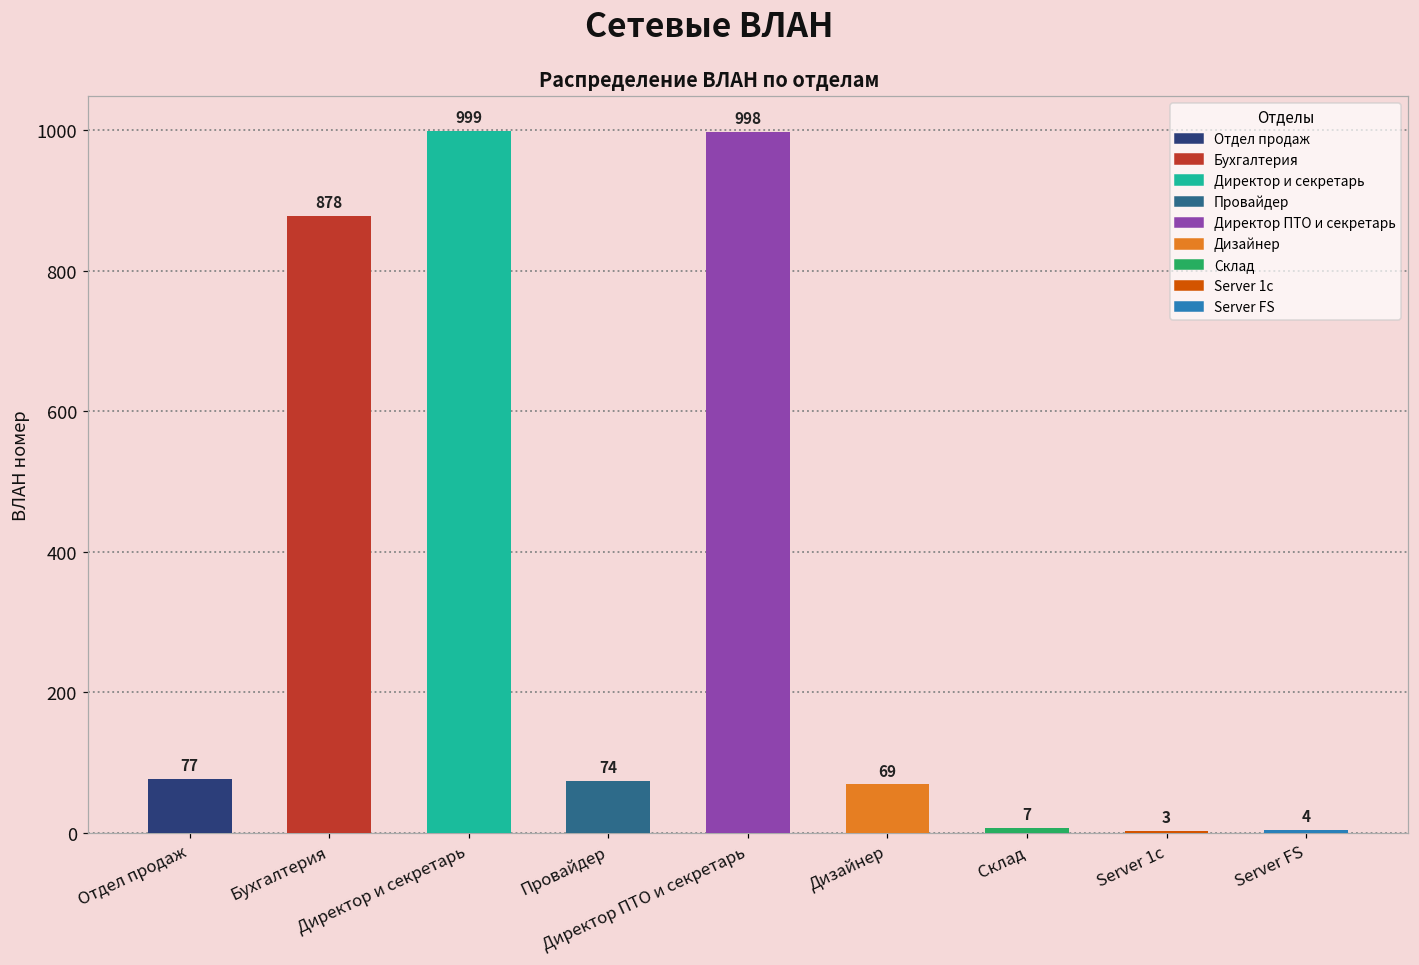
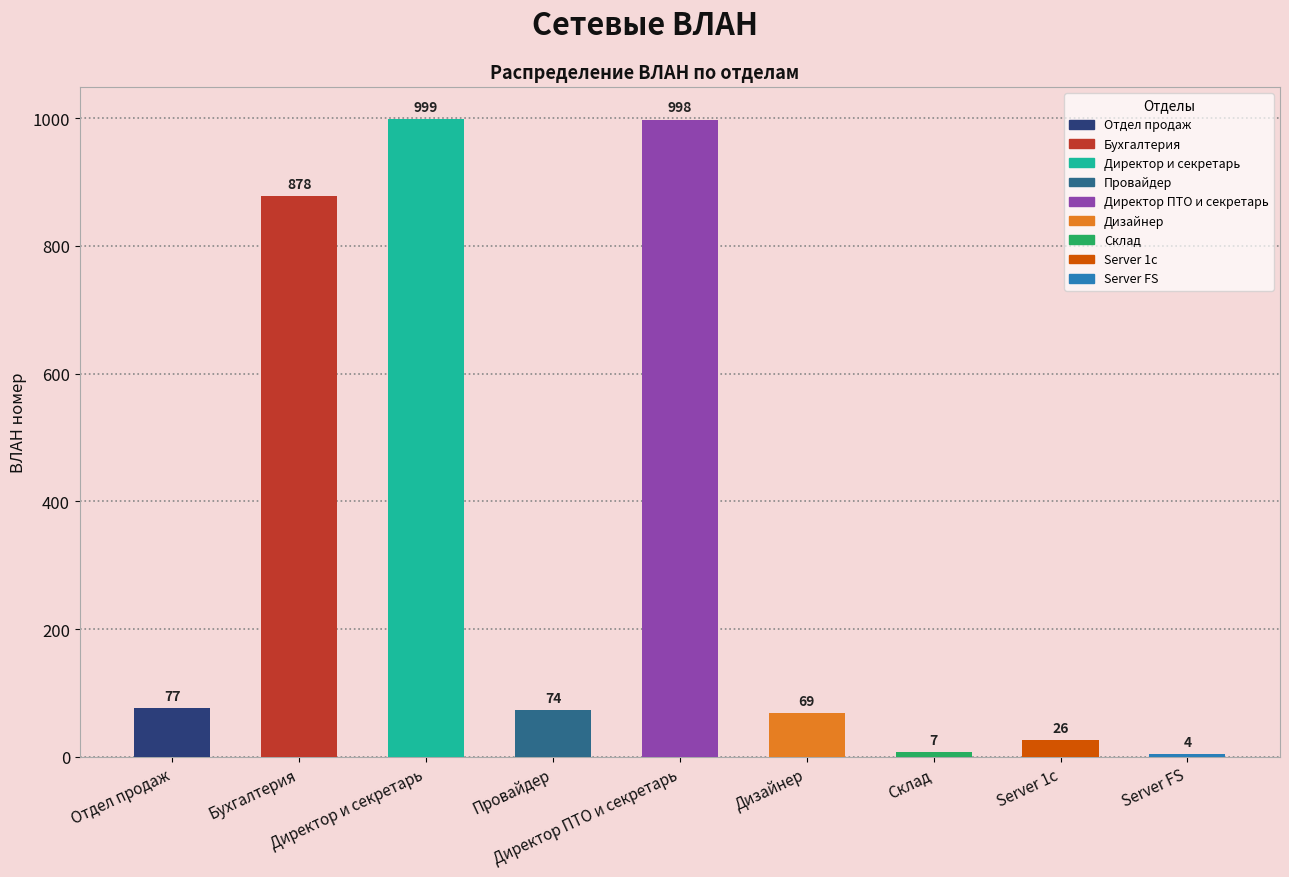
Server 1c: 3 -> 26
